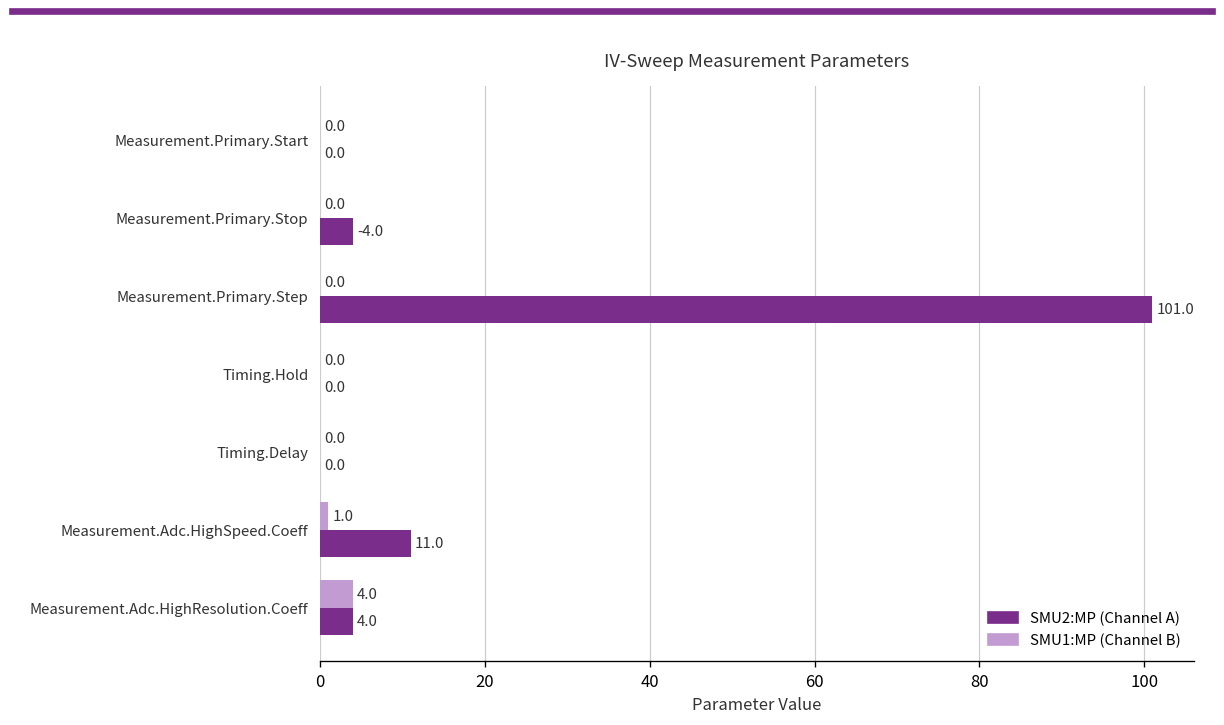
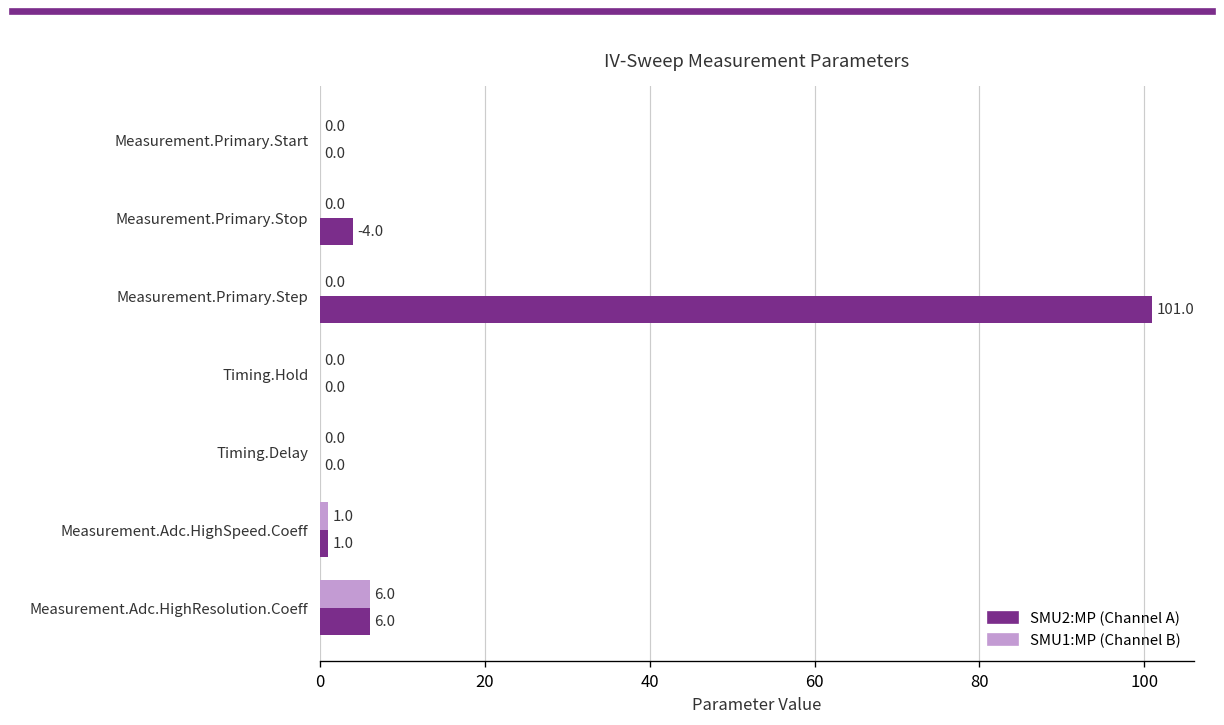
SMU2:MP (Channel A), Measurement.Adc.HighSpeed.Coeff: 11.0 -> 1.0
SMU1:MP (Channel B), Measurement.Adc.HighResolution.Coeff: 4.0 -> 6.0
SMU2:MP (Channel A), Measurement.Adc.HighResolution.Coeff: 4.0 -> 6.0
